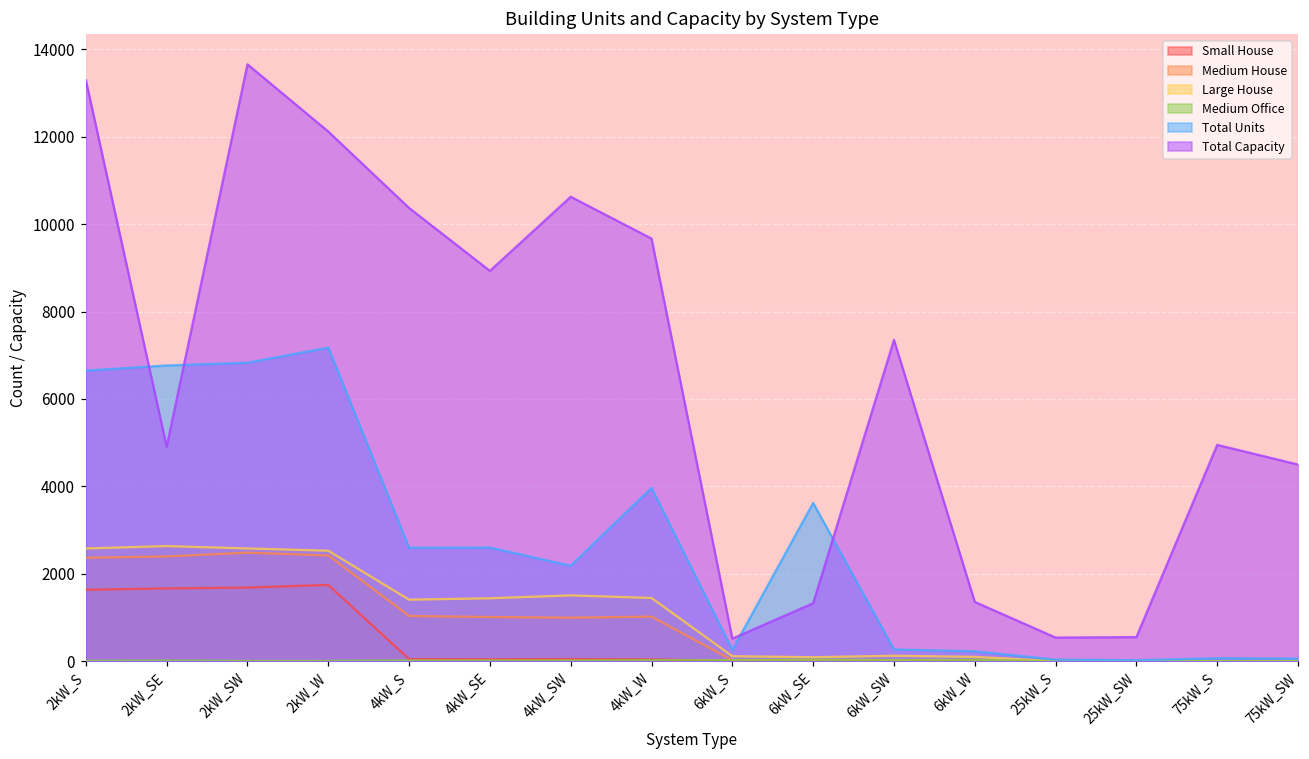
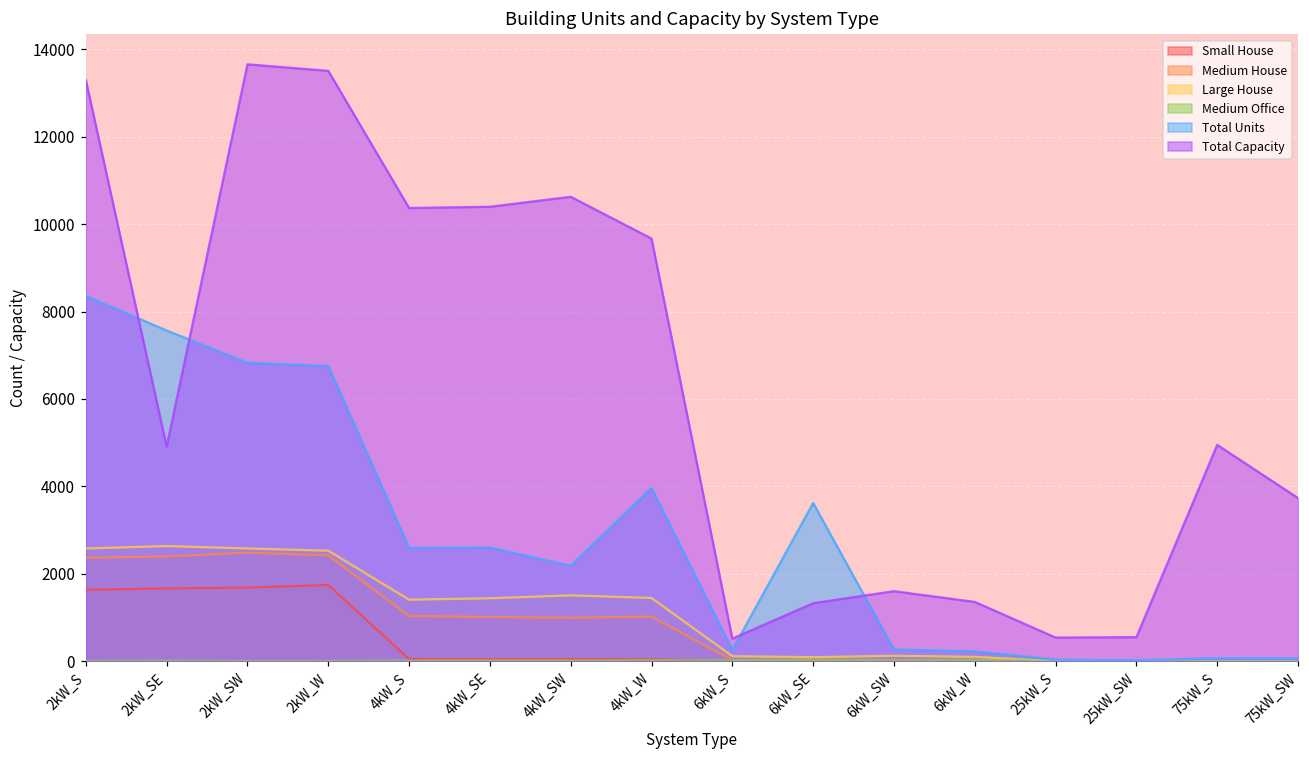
Total Units, 2kW_S: 6700 -> 8400
Total Units, 2kW_SE: 6800 -> 7600
Total Units, 2kW_W: 7200 -> 6800
Total Capacity, 2kW_W: 12100 -> 13500
Total Capacity, 4kW_SE: 8900 -> 10400
Total Capacity, 6kW_SW: 7400 -> 1600
Total Capacity, 75kW_SW: 4500 -> 3700
